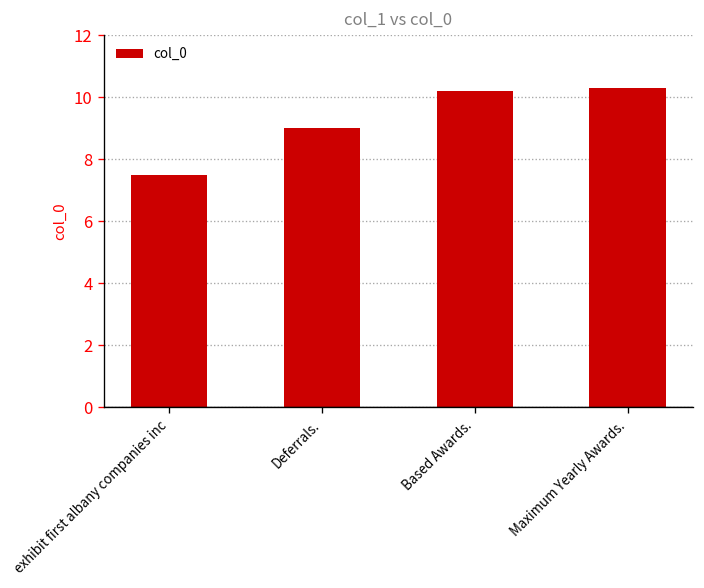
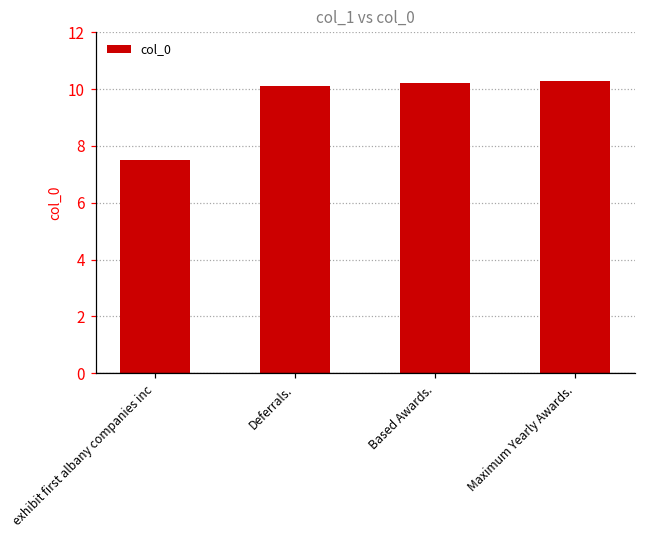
Deferrals.: 9.0 -> 10.1
